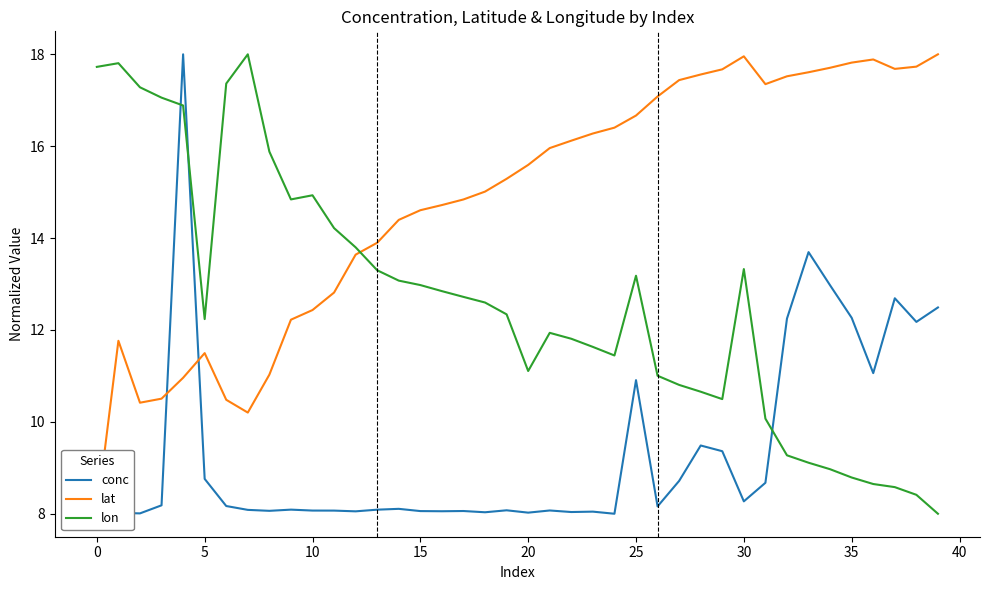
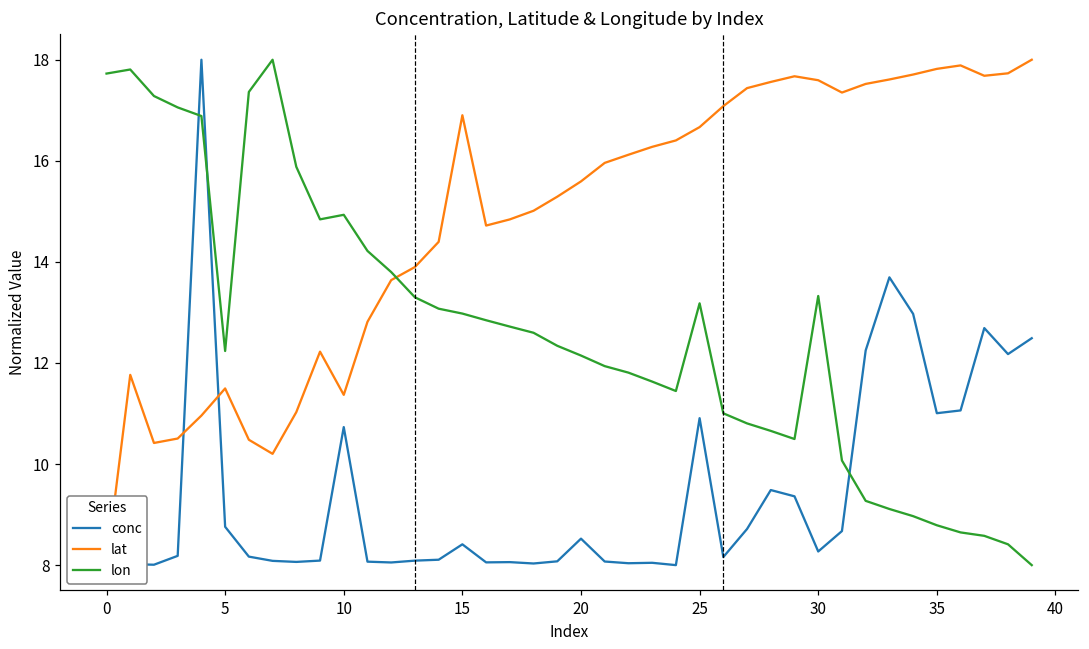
conc, 10: 8.1 -> 10.7
lat, 10: 12.4 -> 11.4
conc, 15: 8.1 -> 8.4
lat, 15: 14.6 -> 16.9
conc, 20: 8.0 -> 8.5
lon, 20: 11.1 -> 12.1
lat, 30: 18.0 -> 17.6
conc, 35: 12.3 -> 11.0
